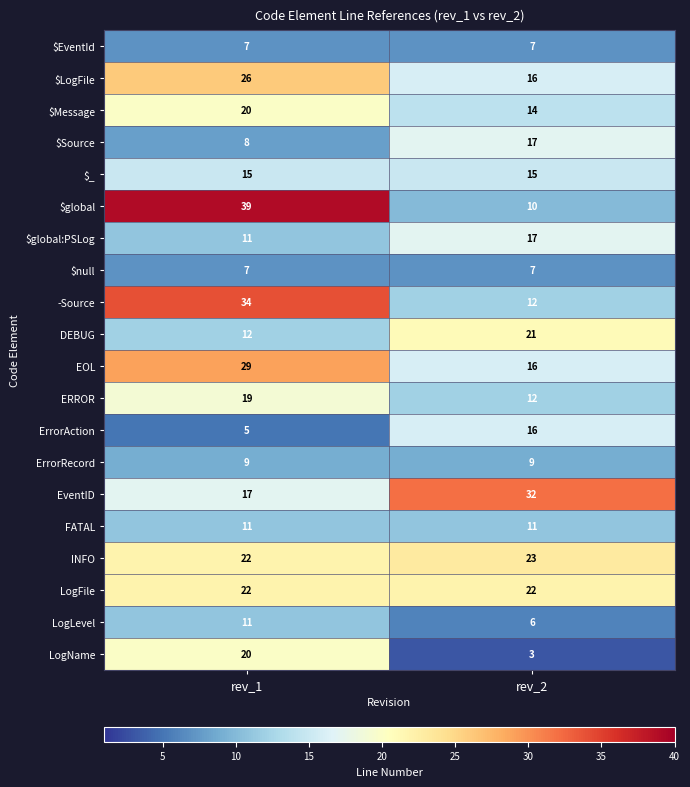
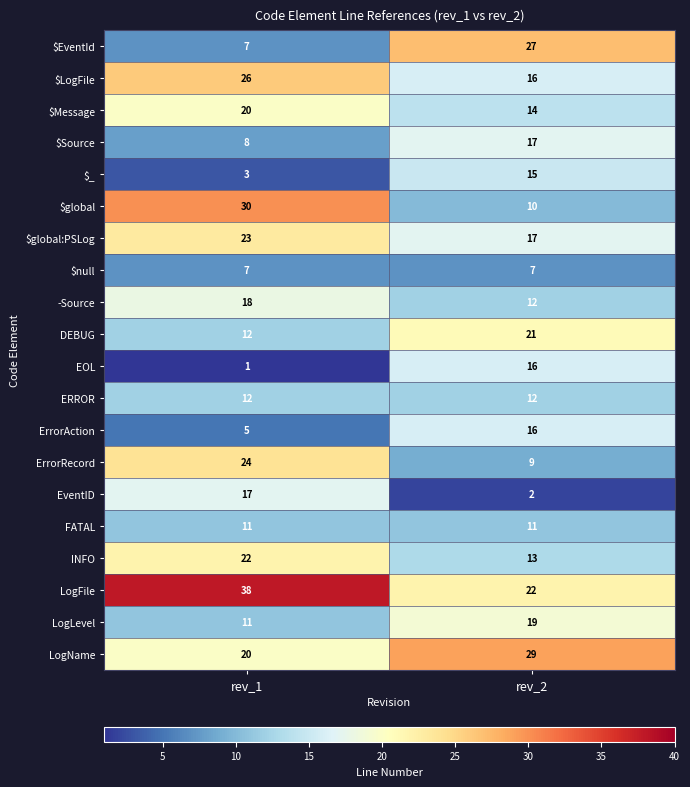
$EventId, rev_2: 7 -> 27
$_, rev_1: 15 -> 3
$global, rev_1: 39 -> 30
$global:PSLog, rev_1: 11 -> 23
-Source, rev_1: 34 -> 18
EOL, rev_1: 29 -> 1
ERROR, rev_1: 19 -> 12
ErrorRecord, rev_1: 9 -> 24
EventID, rev_2: 32 -> 2
INFO, rev_2: 23 -> 13
LogFile, rev_1: 22 -> 38
LogLevel, rev_2: 6 -> 19
LogName, rev_2: 3 -> 29
